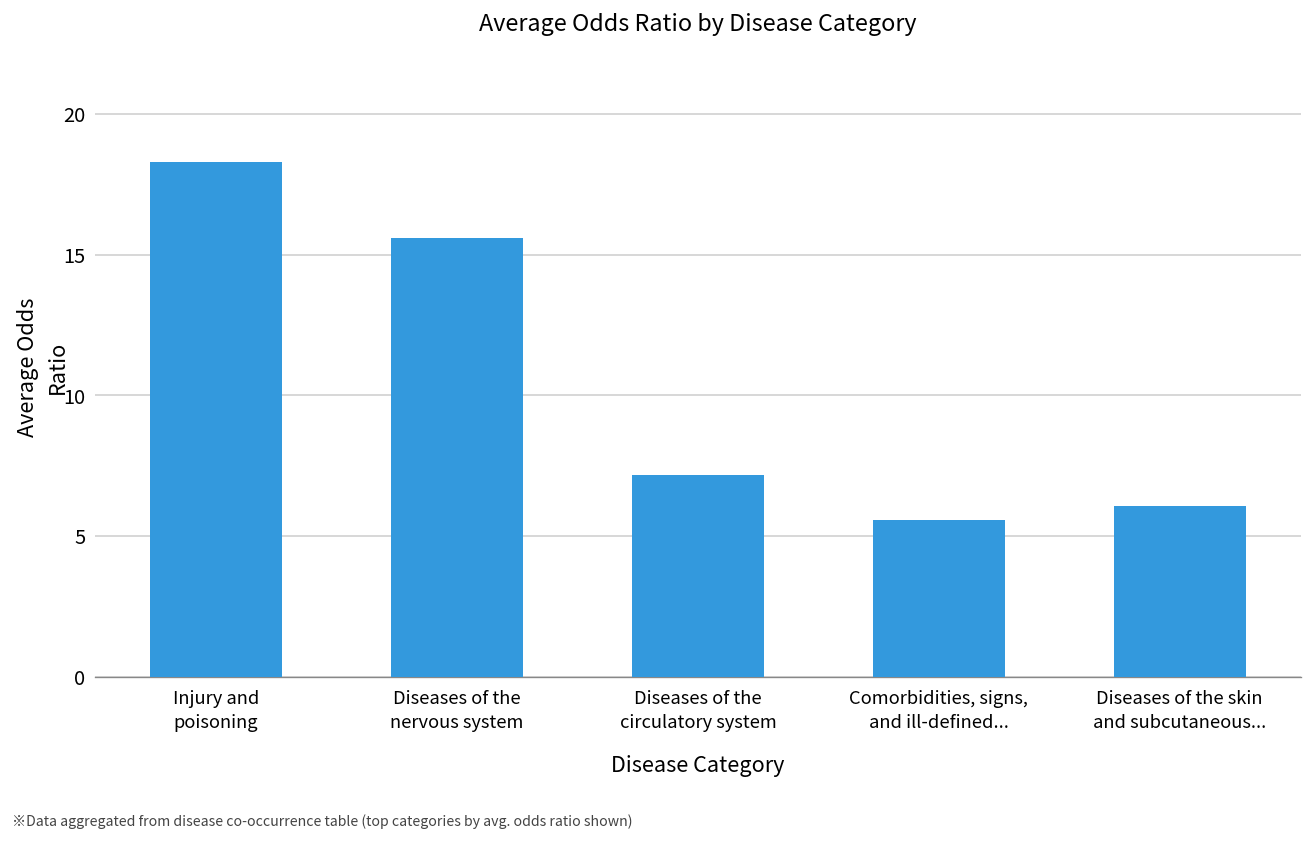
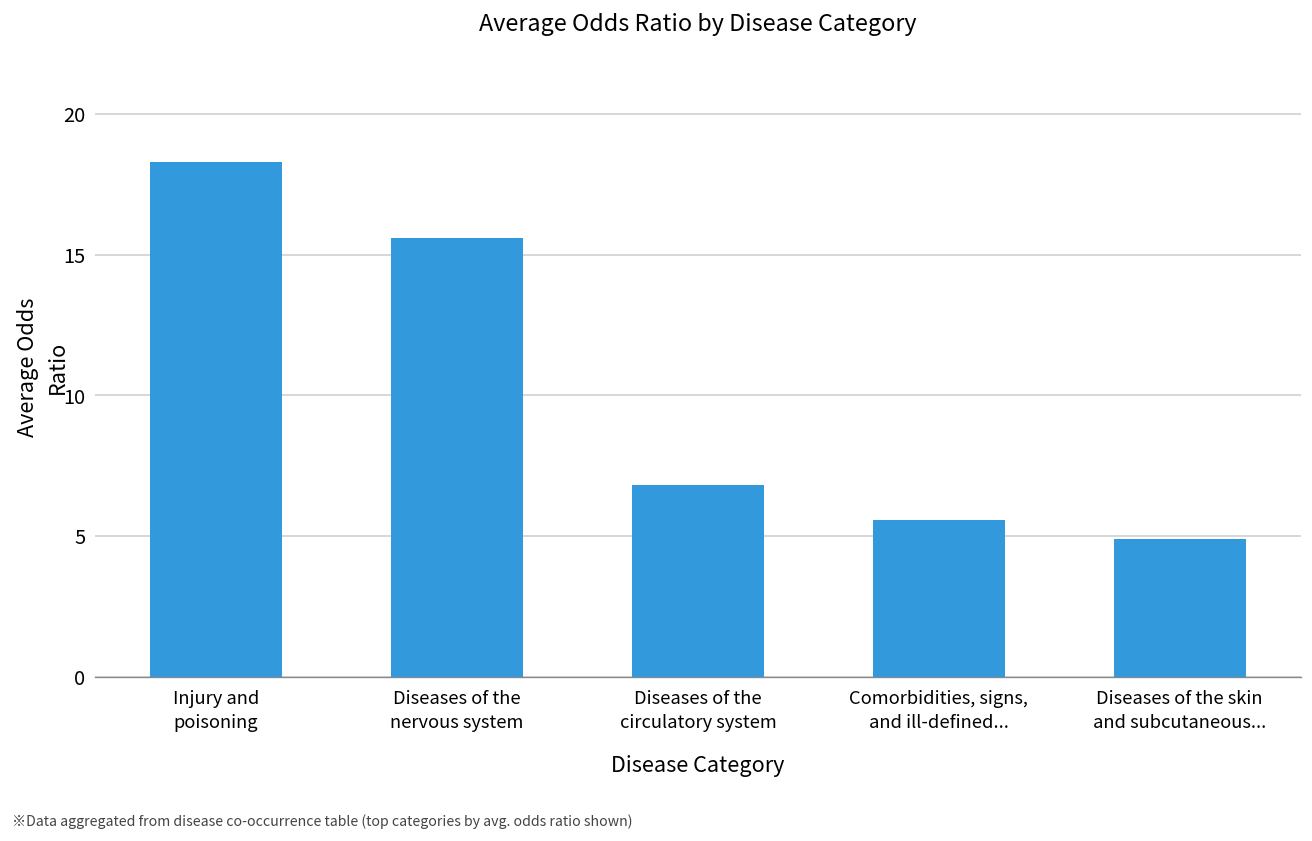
Diseases of the circulatory system: 7.2 -> 6.8
Diseases of the skin and subcutaneous...: 6.1 -> 4.9
